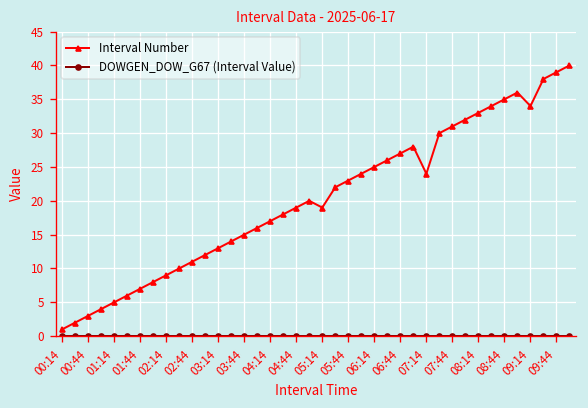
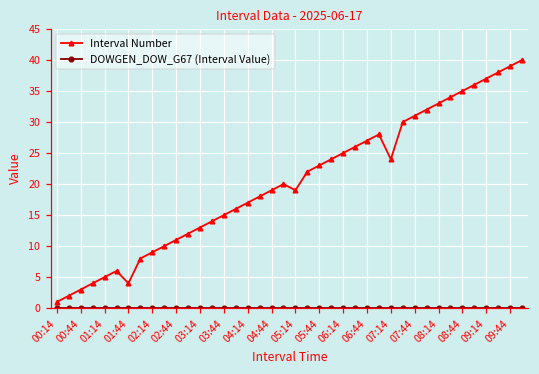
Interval Number, 01:44: 7 -> 4
Interval Number, 09:14: 34 -> 37
